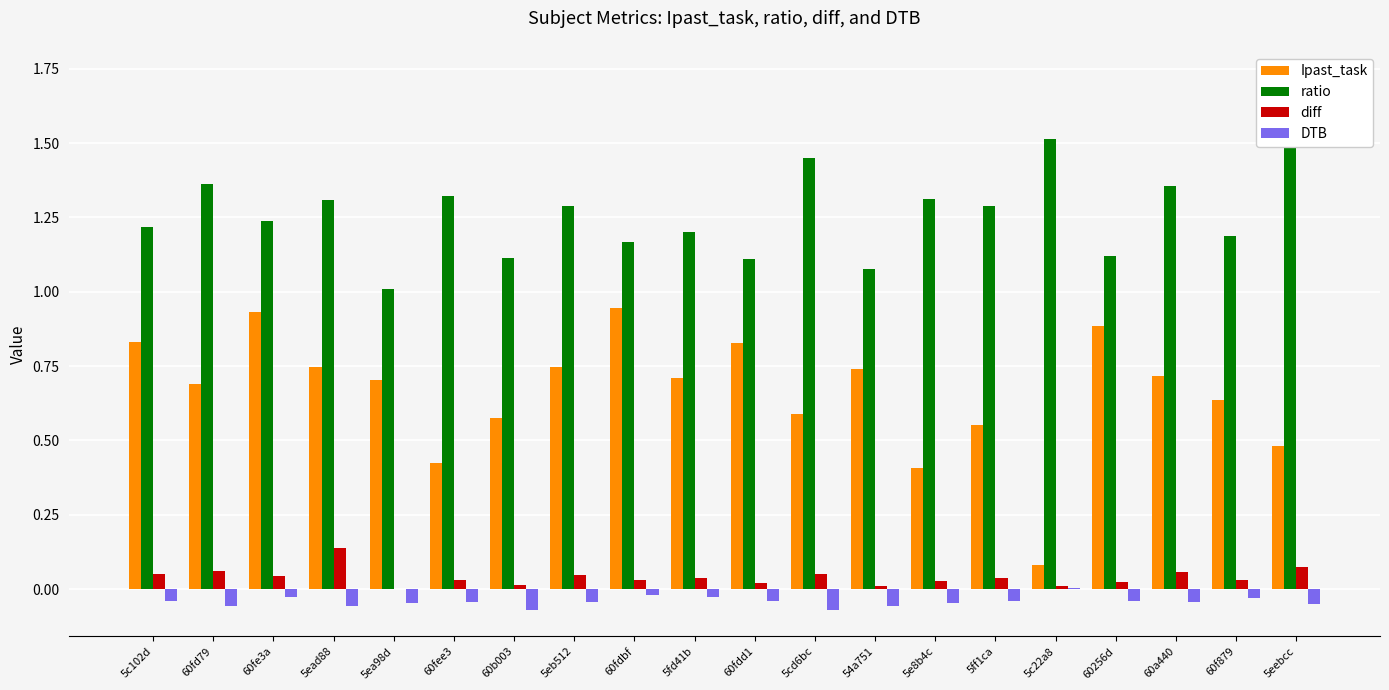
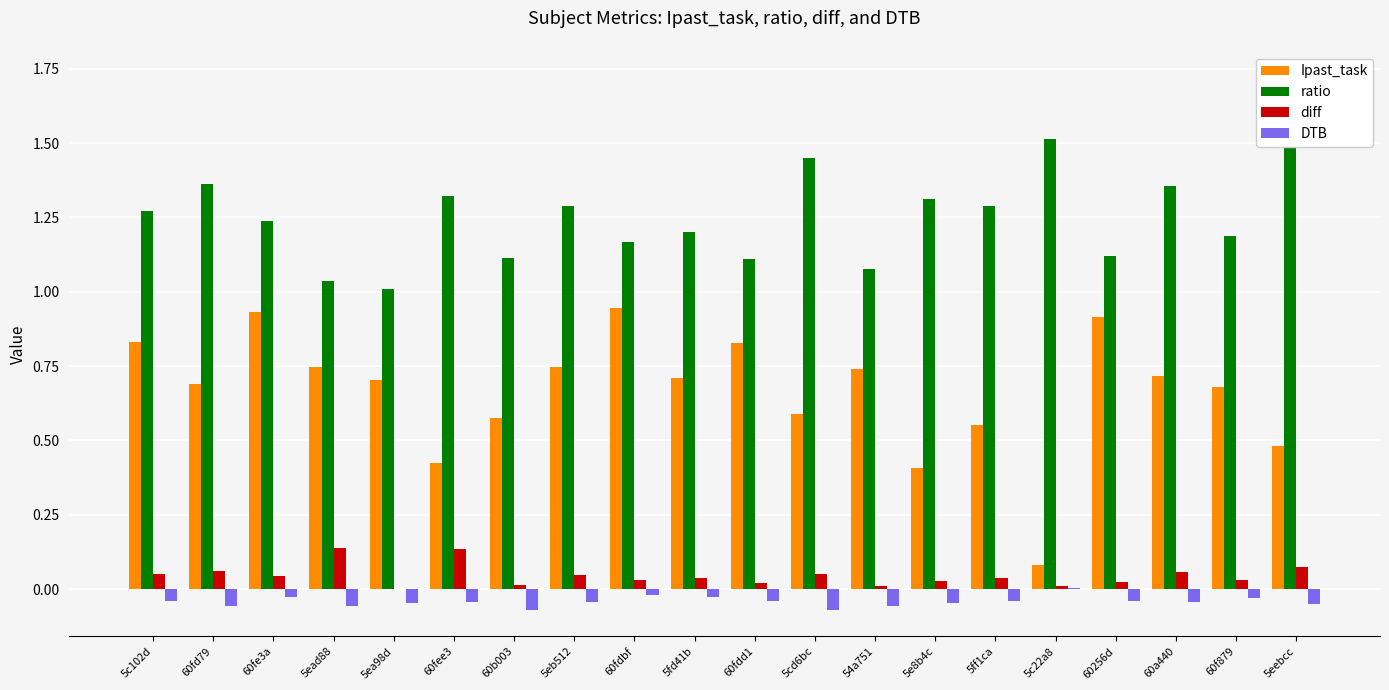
ratio, 5c102d: 1.22 -> 1.27
ratio, 5ead88: 1.31 -> 1.03
diff, 60fee3: 0.03 -> 0.14
Ipast_task, 60256d: 0.88 -> 0.92
Ipast_task, 60f879: 0.64 -> 0.68
